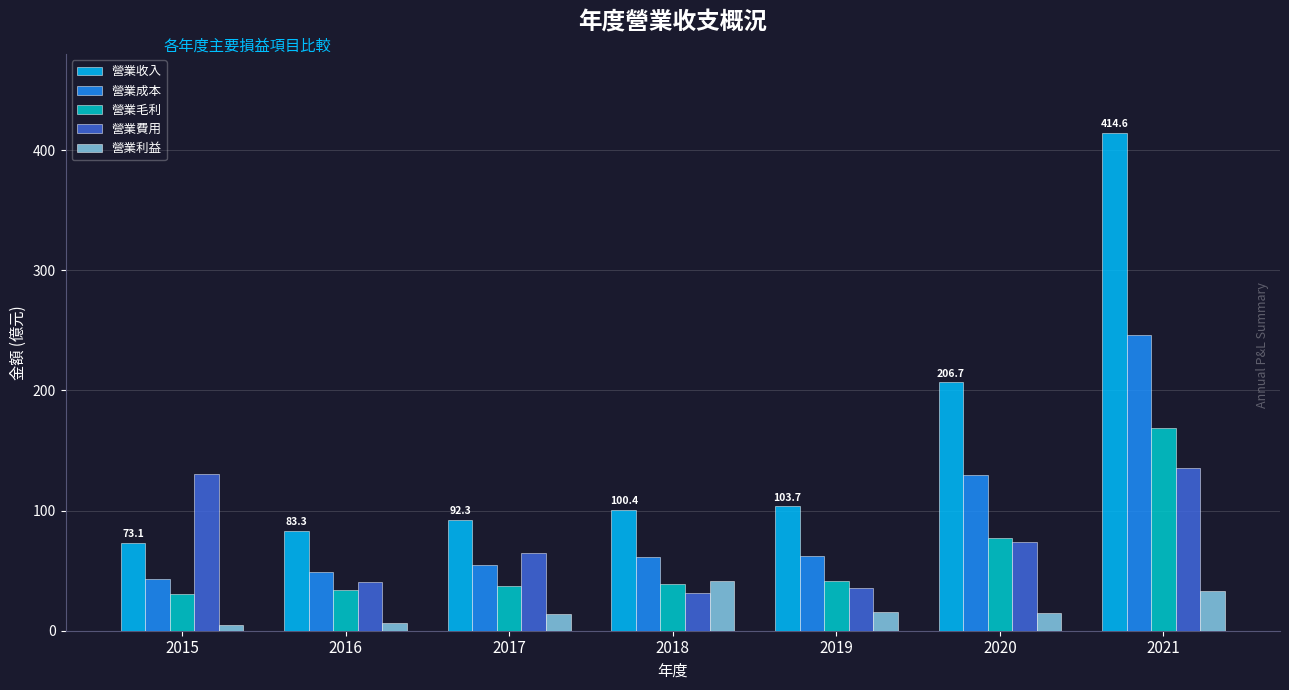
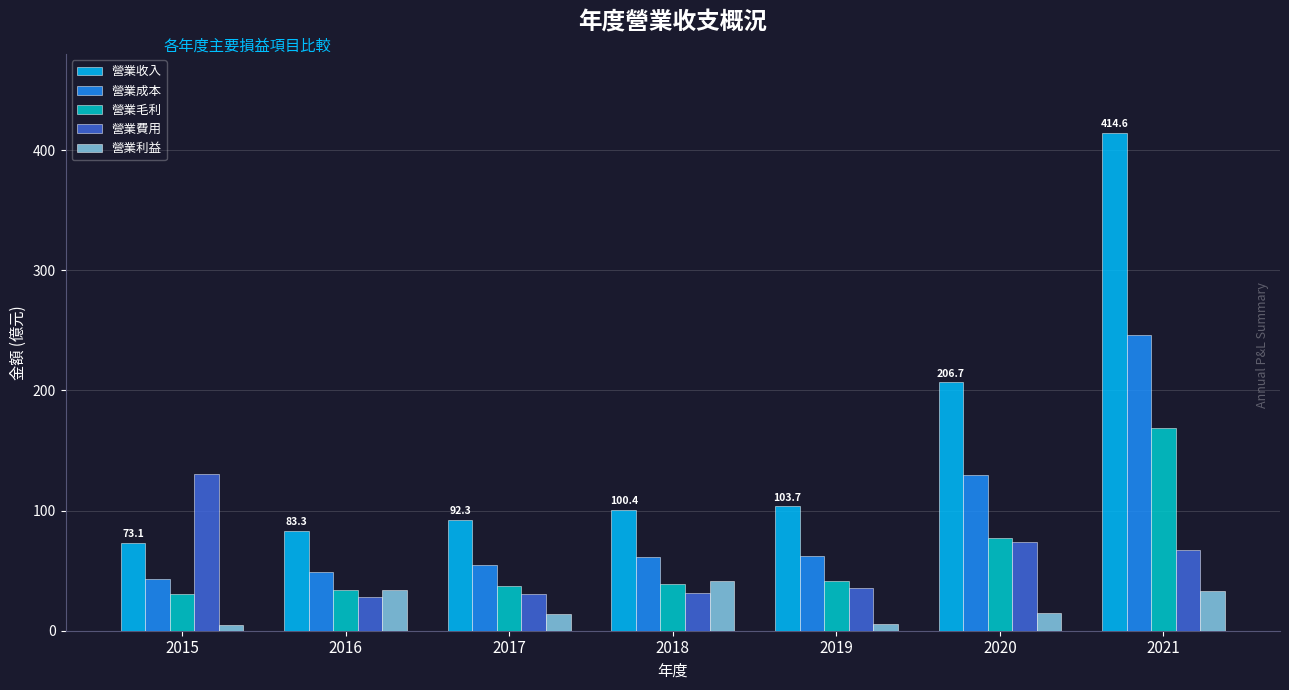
營業費用, 2016: 40 -> 28
營業利益, 2016: 6 -> 34
營業費用, 2017: 65 -> 30
營業利益, 2019: 15 -> 6
營業費用, 2021: 135 -> 67
